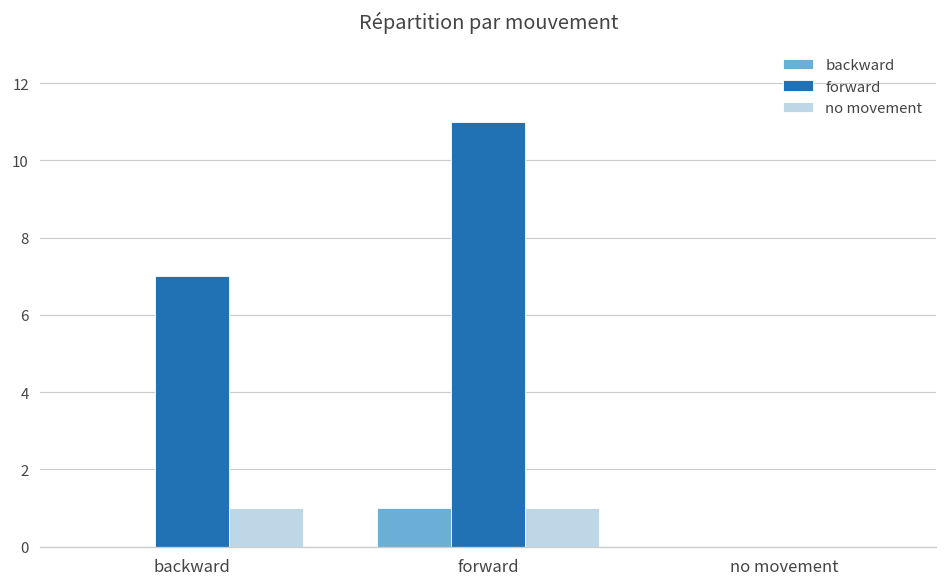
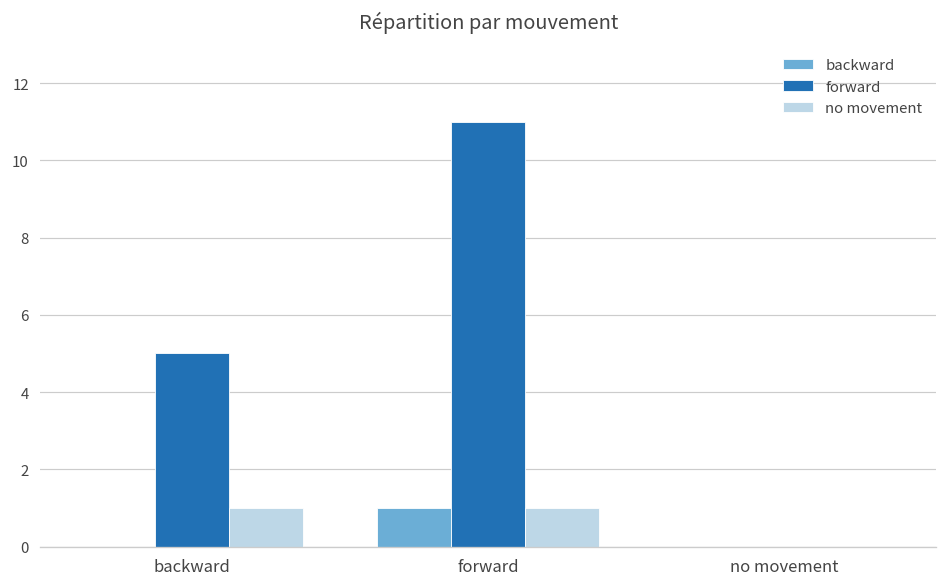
forward, backward: 7 -> 5
